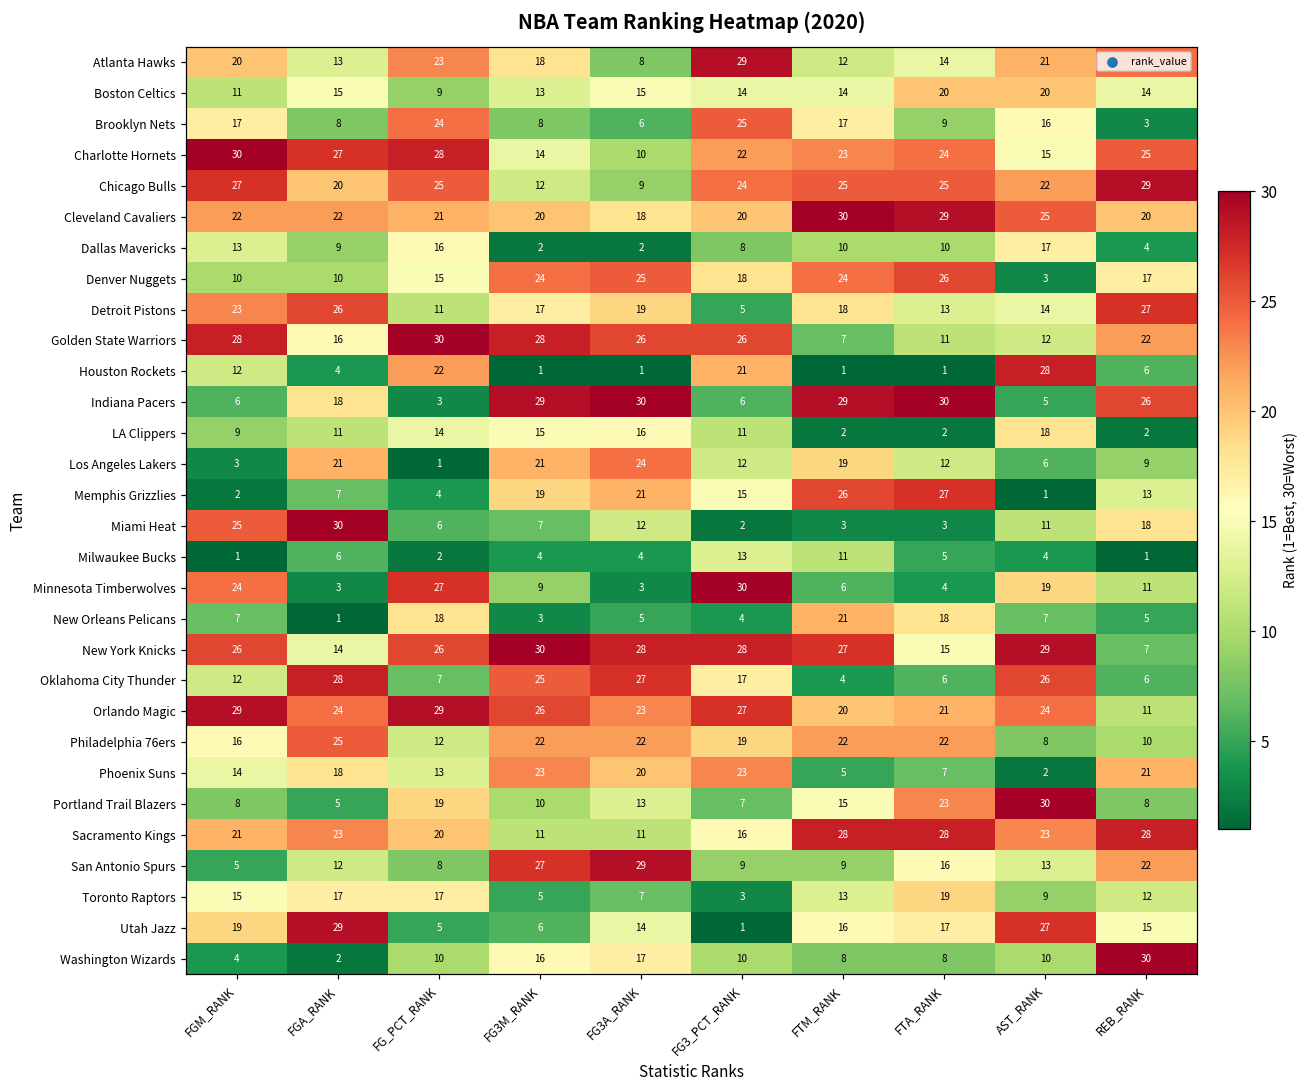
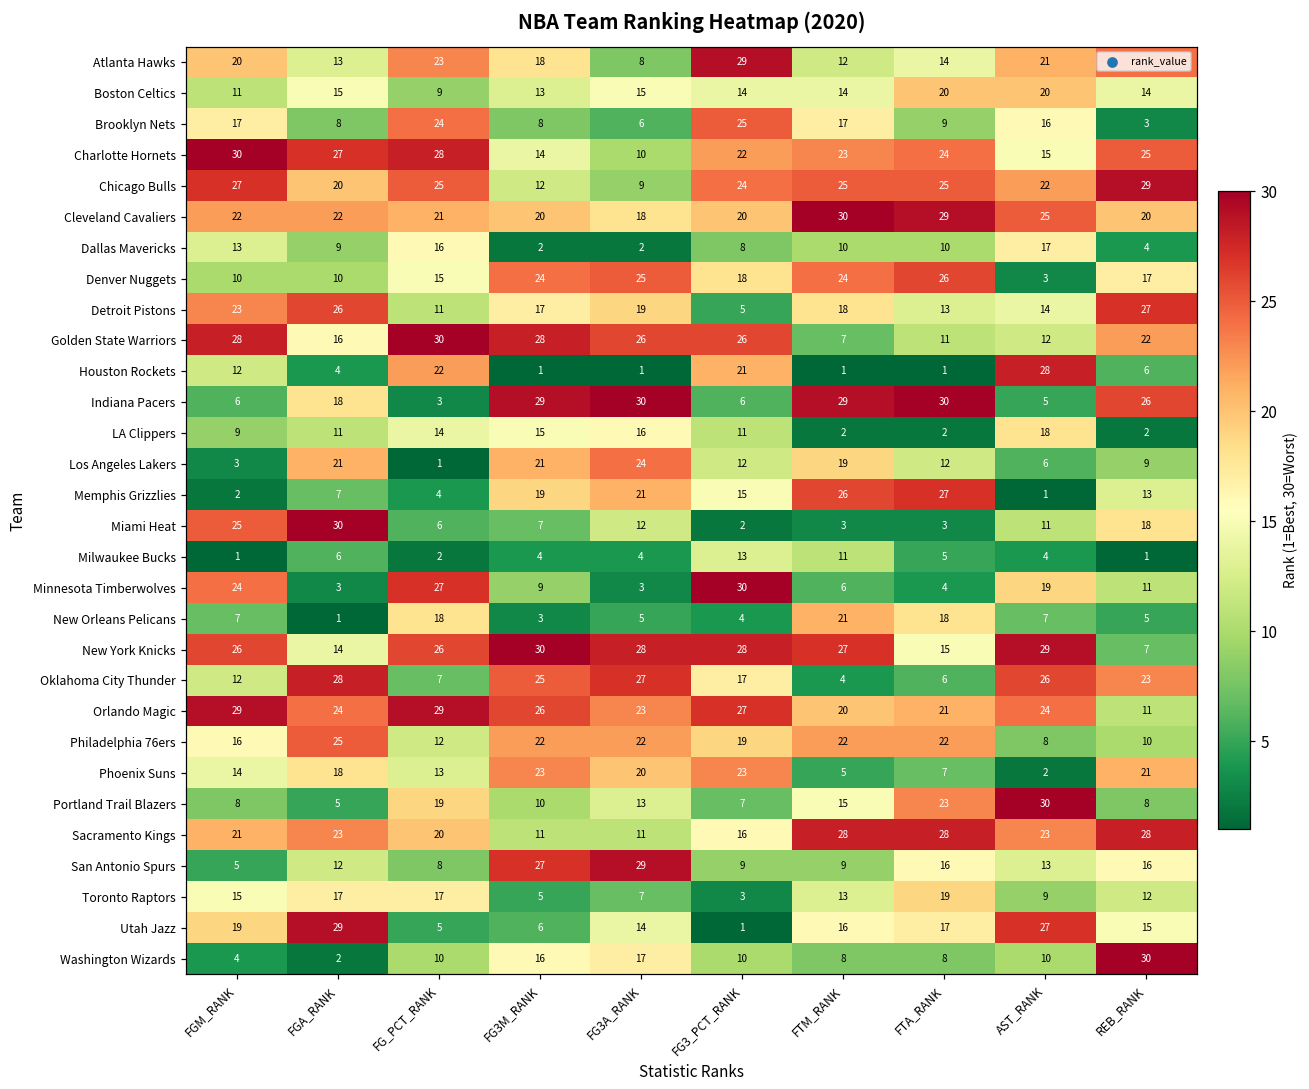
Oklahoma City Thunder, REB_RANK: 6 -> 23
San Antonio Spurs, REB_RANK: 22 -> 16
